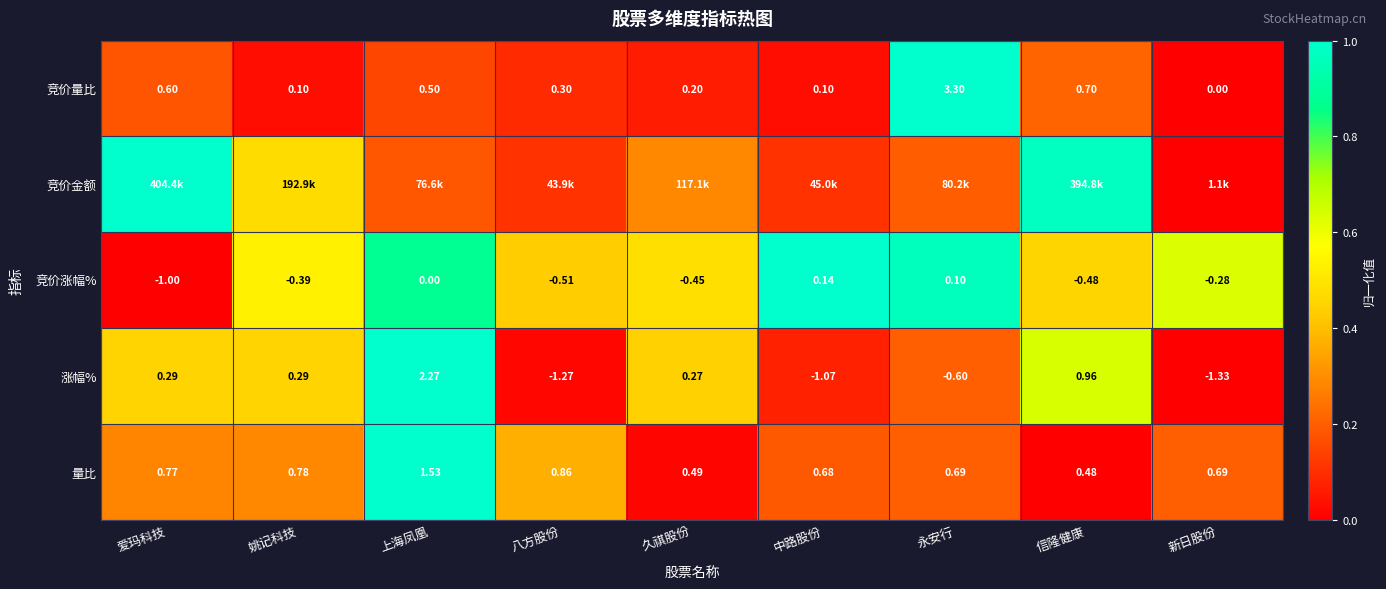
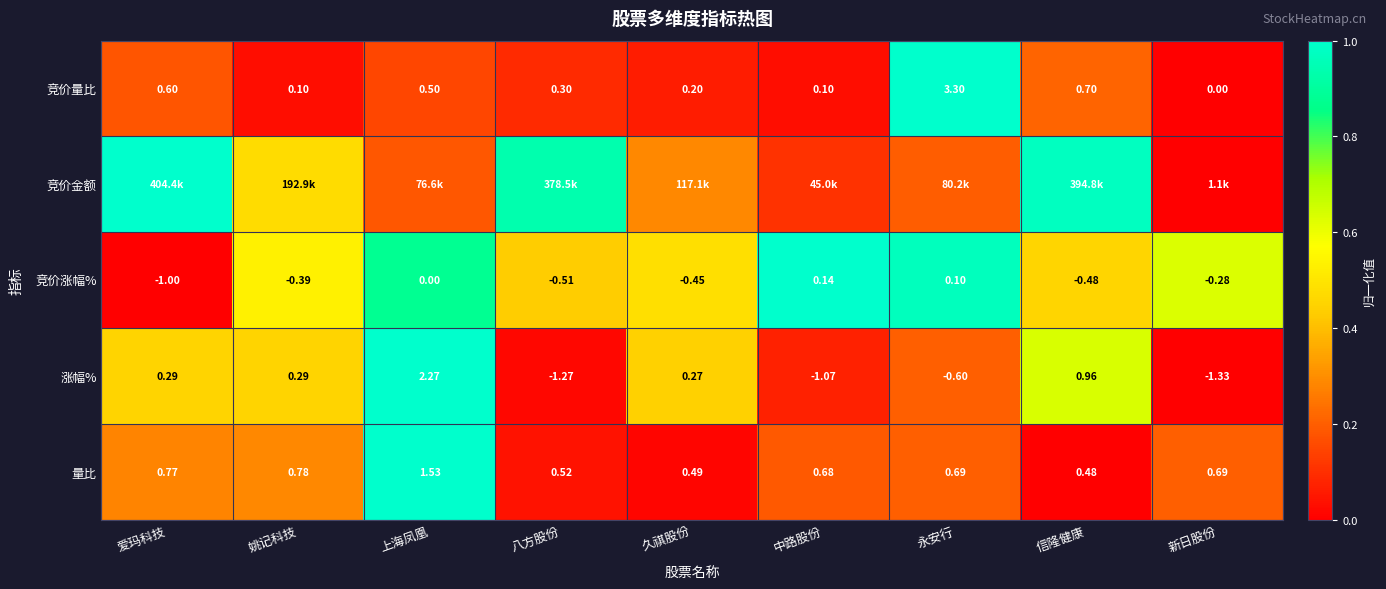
竞价金额, 八方股份: 43.9k -> 378.5k
量比, 八方股份: 0.86 -> 0.52
